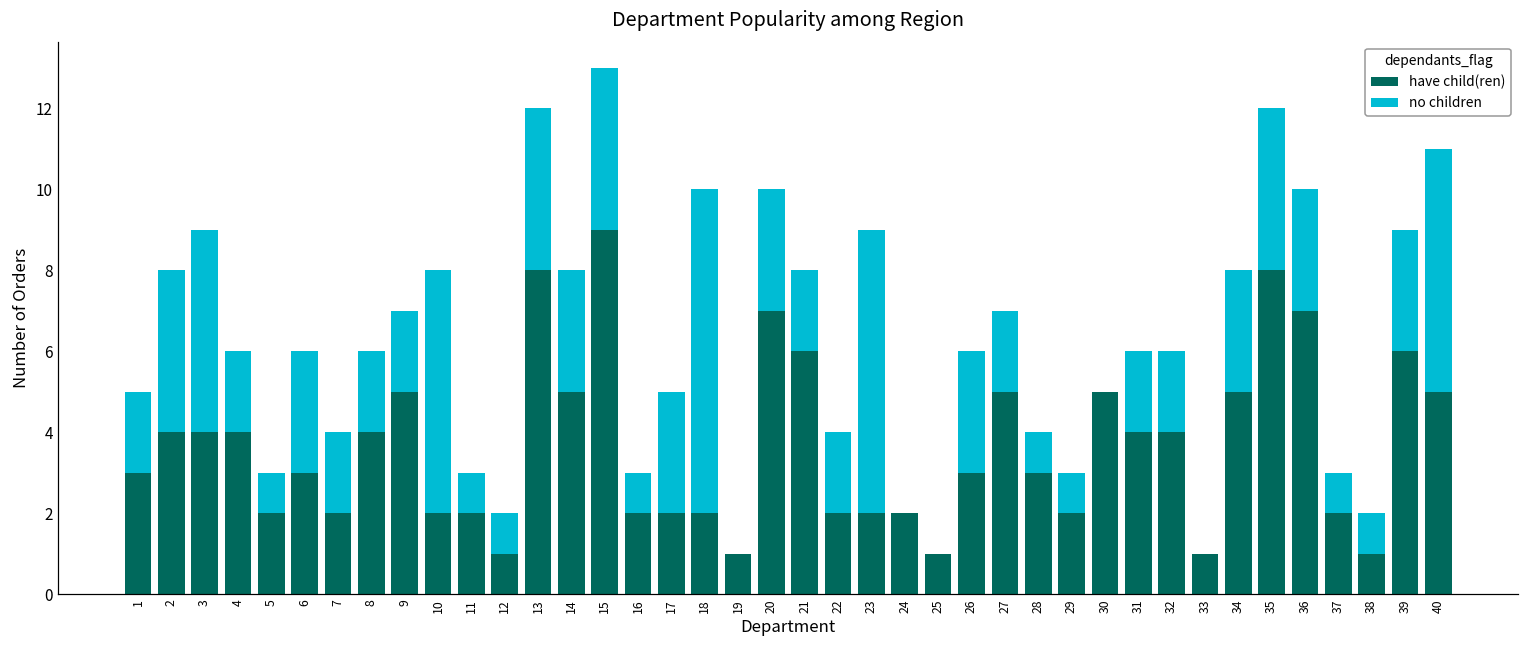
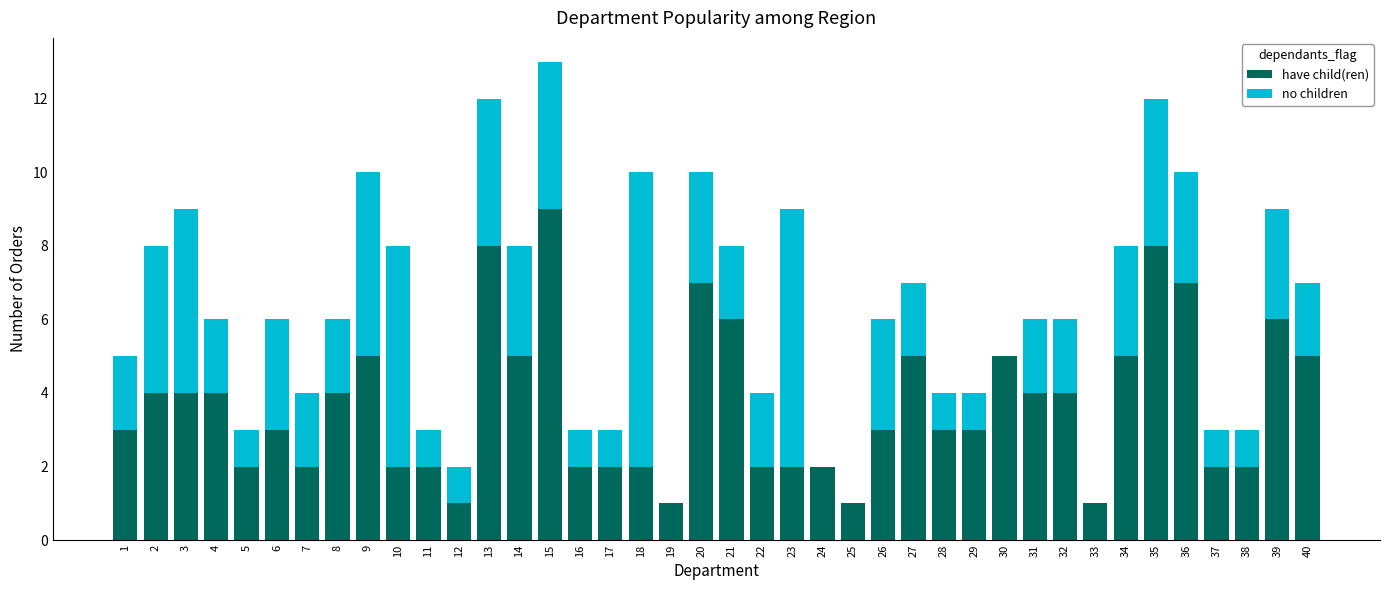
no children, 9: 2 -> 5
no children, 17: 3 -> 1
have child(ren), 29: 2 -> 3
have child(ren), 38: 1 -> 2
no children, 40: 6 -> 2
